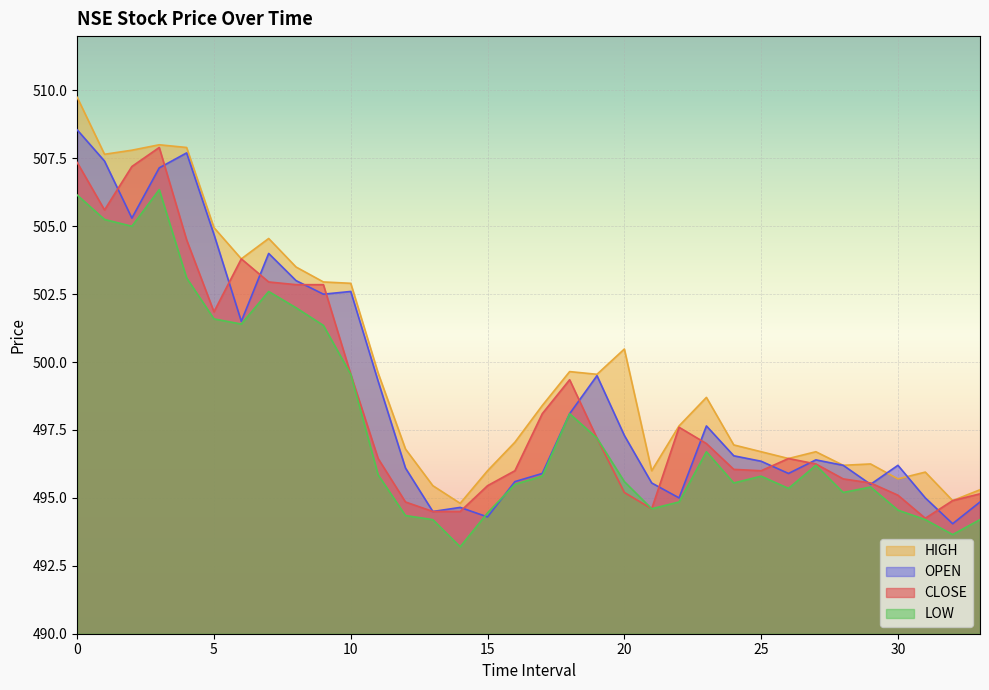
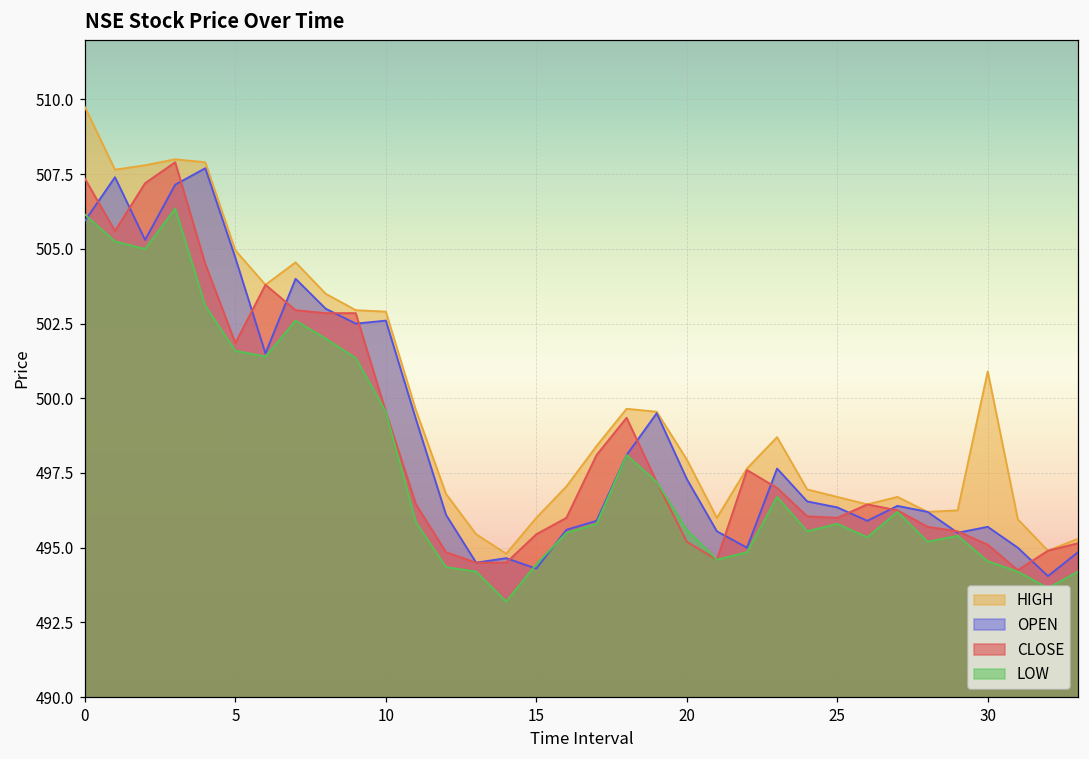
OPEN, 0: 508.6 -> 505.9
HIGH, 20: 500.5 -> 498.0
HIGH, 30: 495.7 -> 500.9
OPEN, 30: 496.2 -> 495.7
